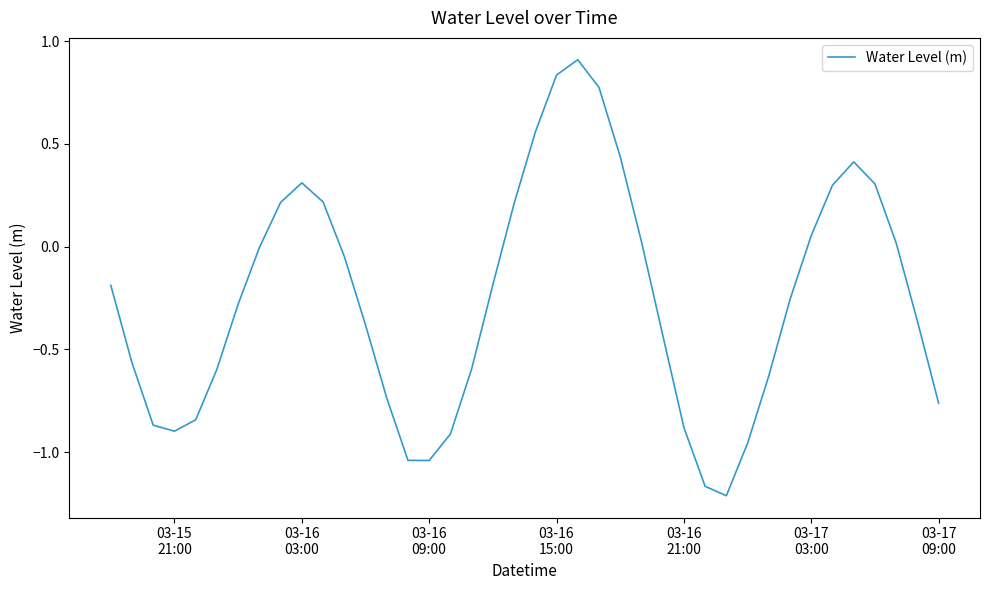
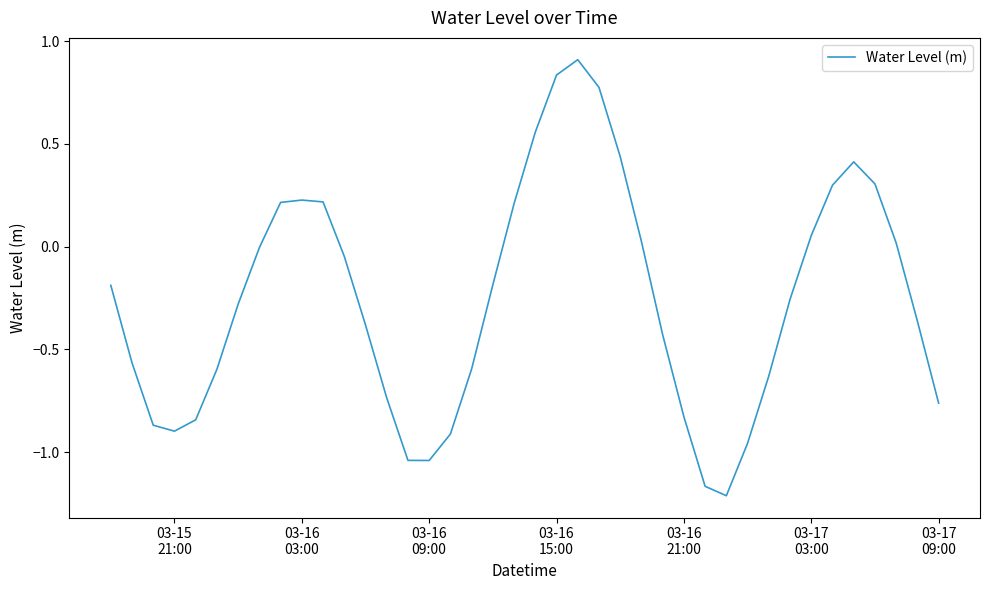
03-16 03:00: 0.31 -> 0.23
03-16 21:00: -0.88 -> -0.83
